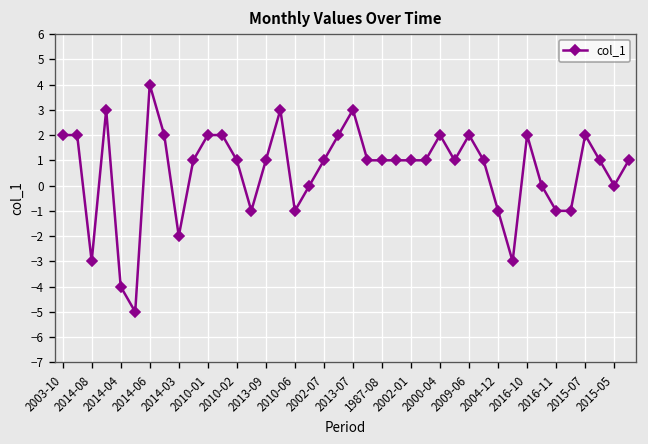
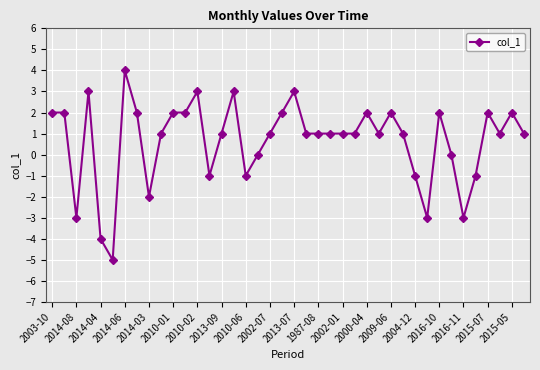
2010-02: 1 -> 3
2016-11: -1 -> -3
2015-05: 0 -> 2
